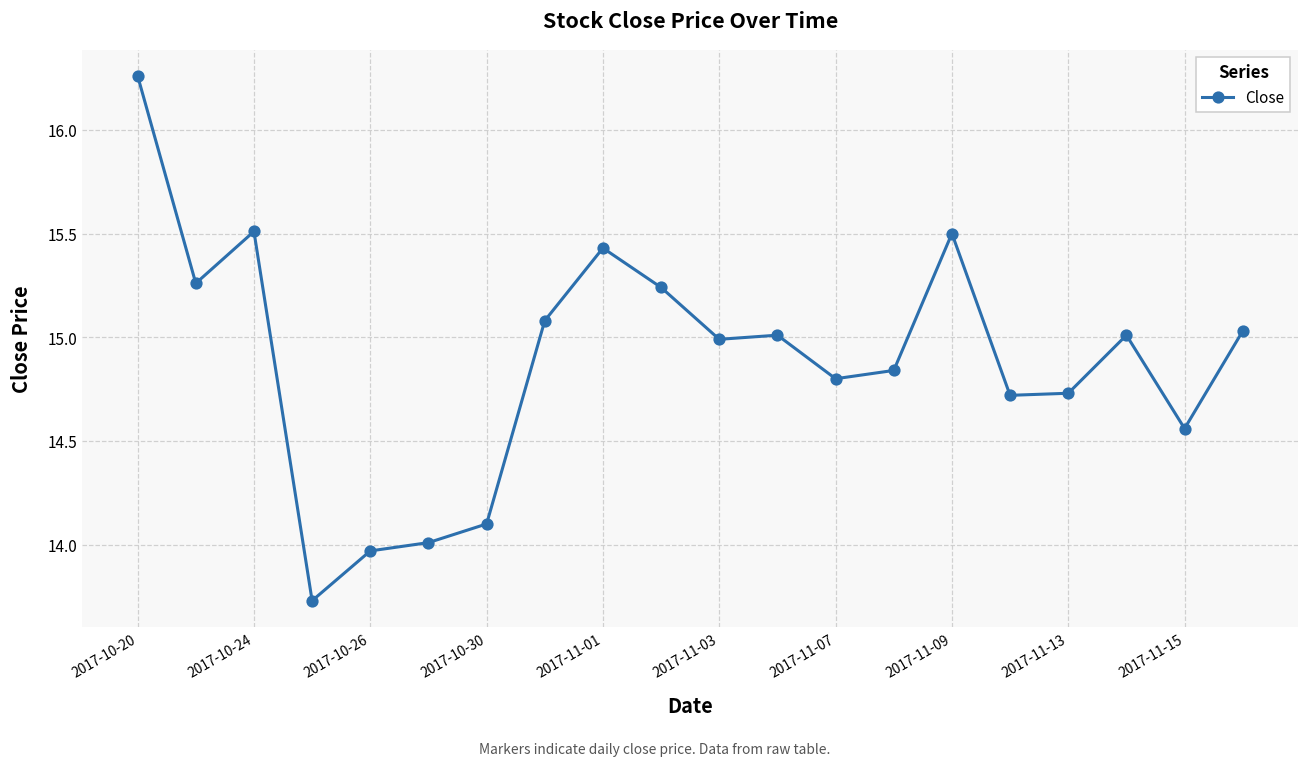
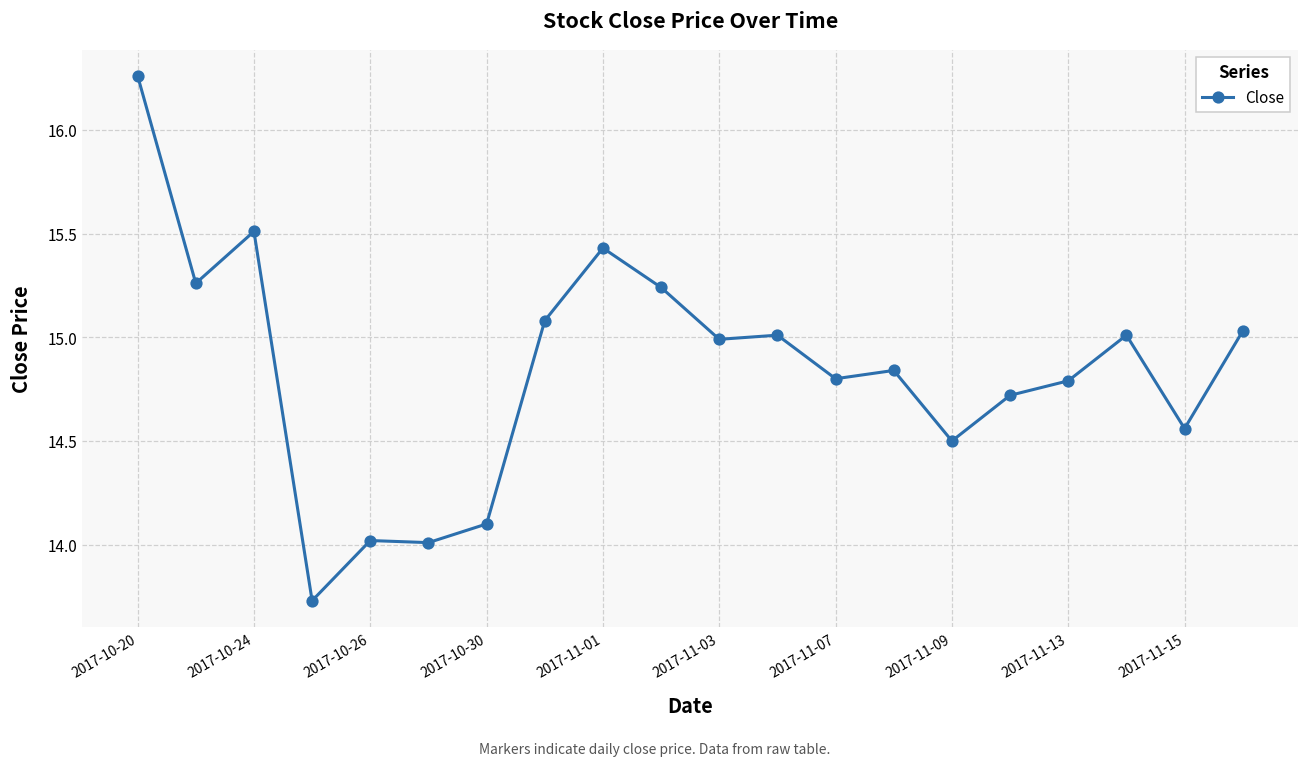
2017-10-26: 13.97 -> 14.02
2017-11-09: 15.5 -> 14.5
2017-11-13: 14.73 -> 14.79
